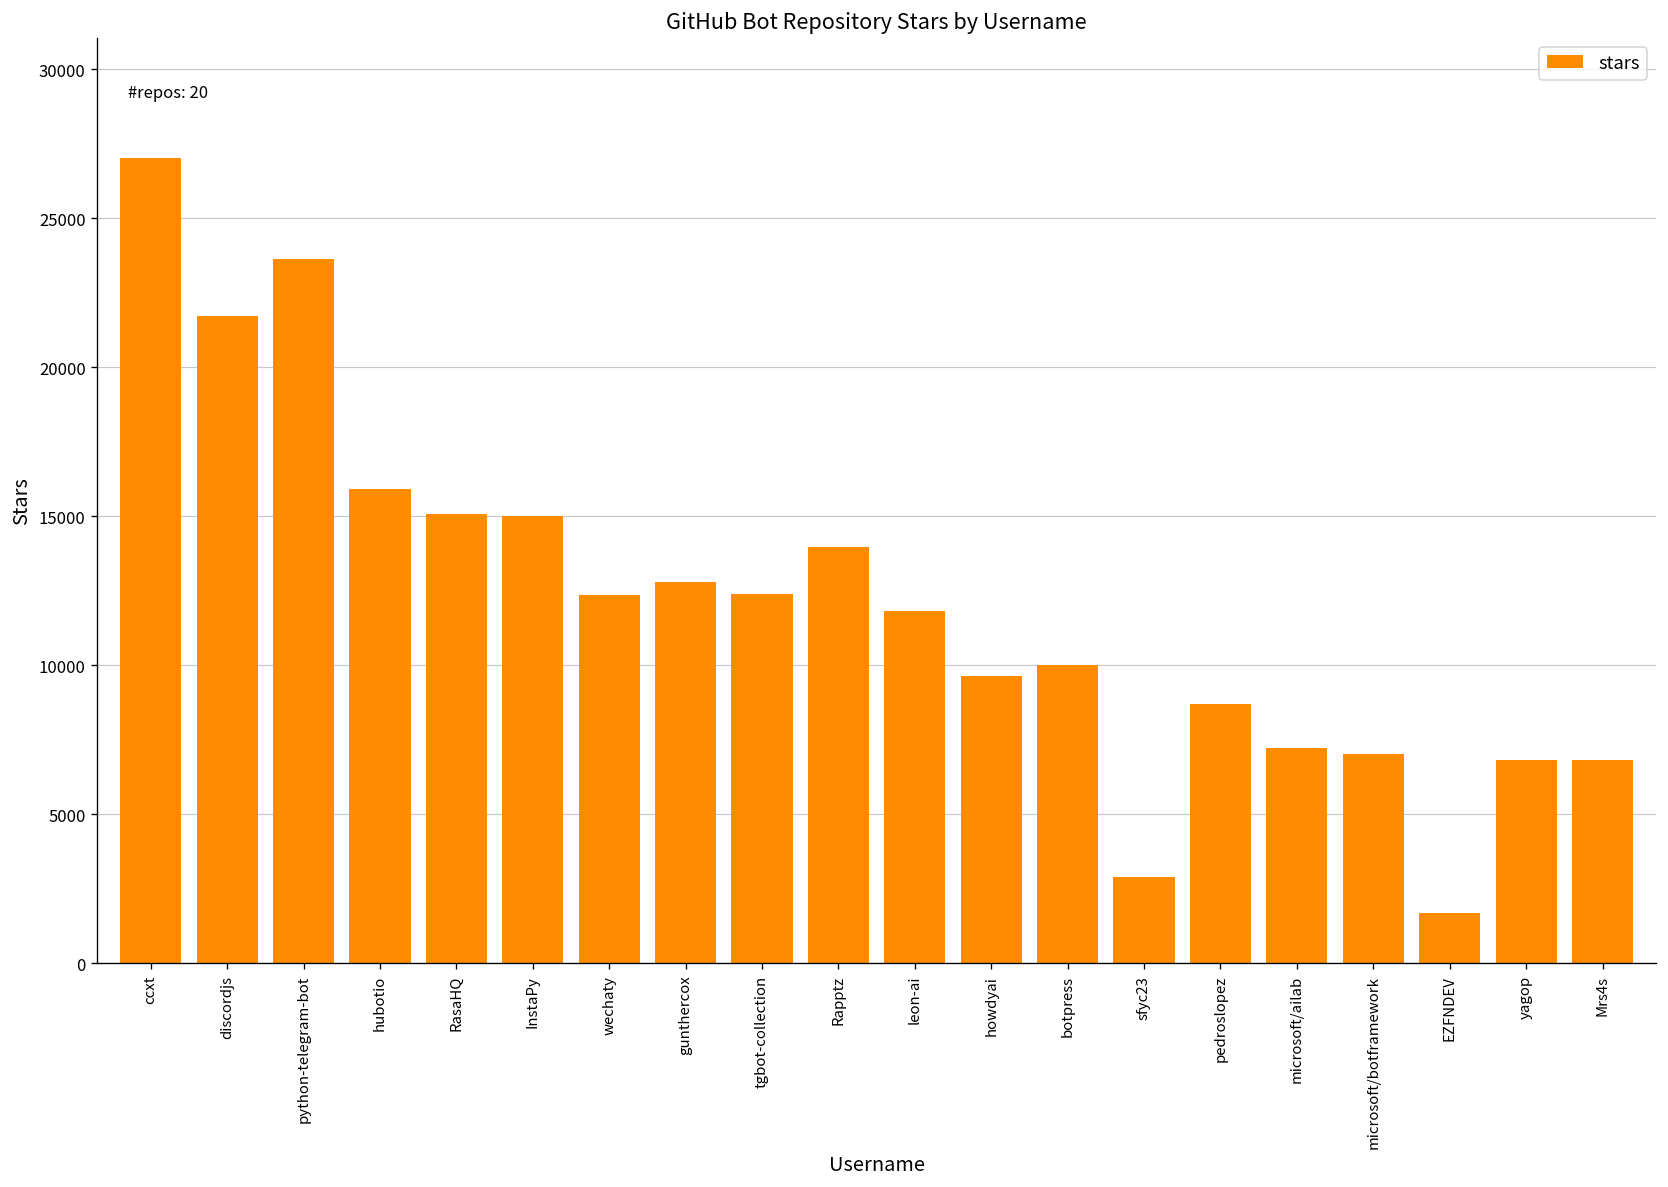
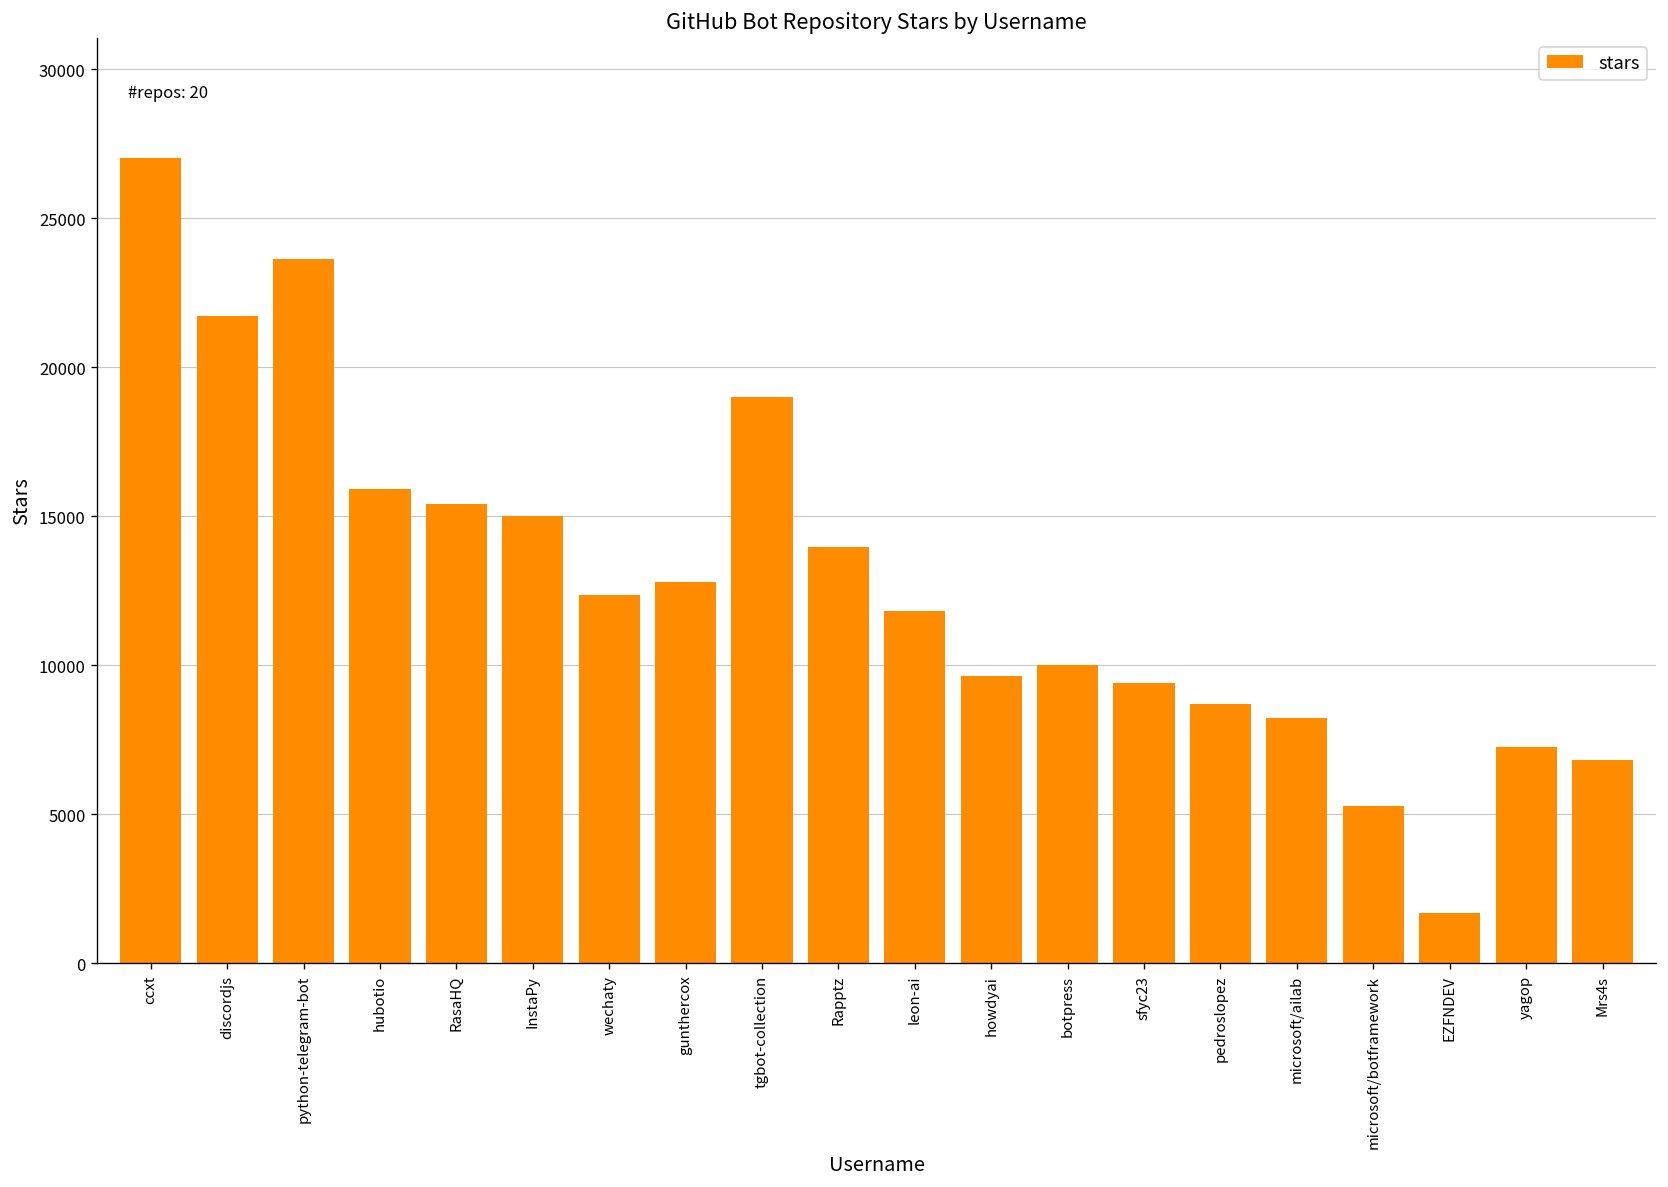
RasaHQ: 15100 -> 15400
tgbot-collection: 12400 -> 19000
sfyc23: 2900 -> 9400
microsoft/ailab: 7200 -> 8200
microsoft/botframework: 7000 -> 5300
yagop: 6800 -> 7300
